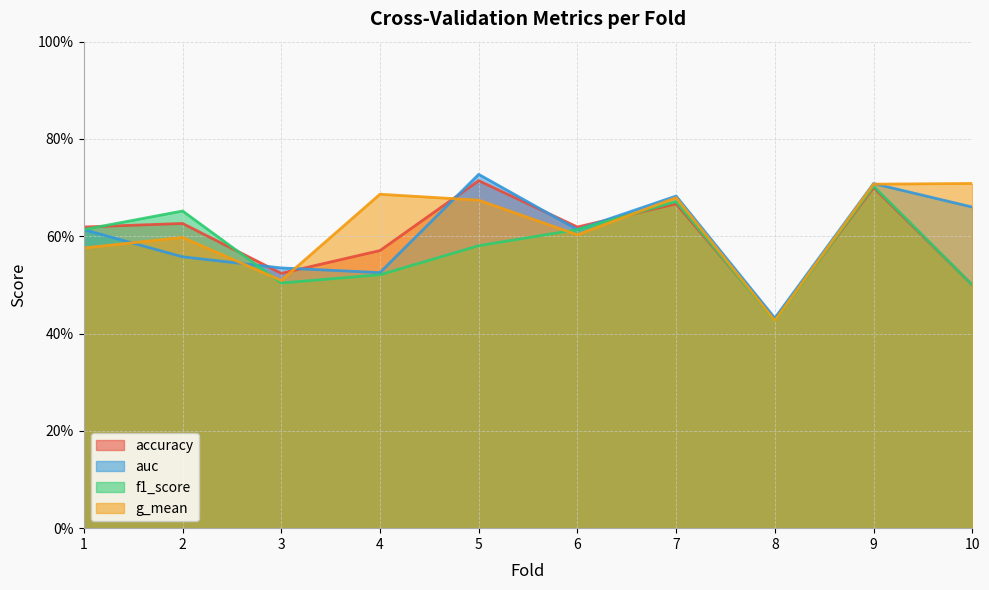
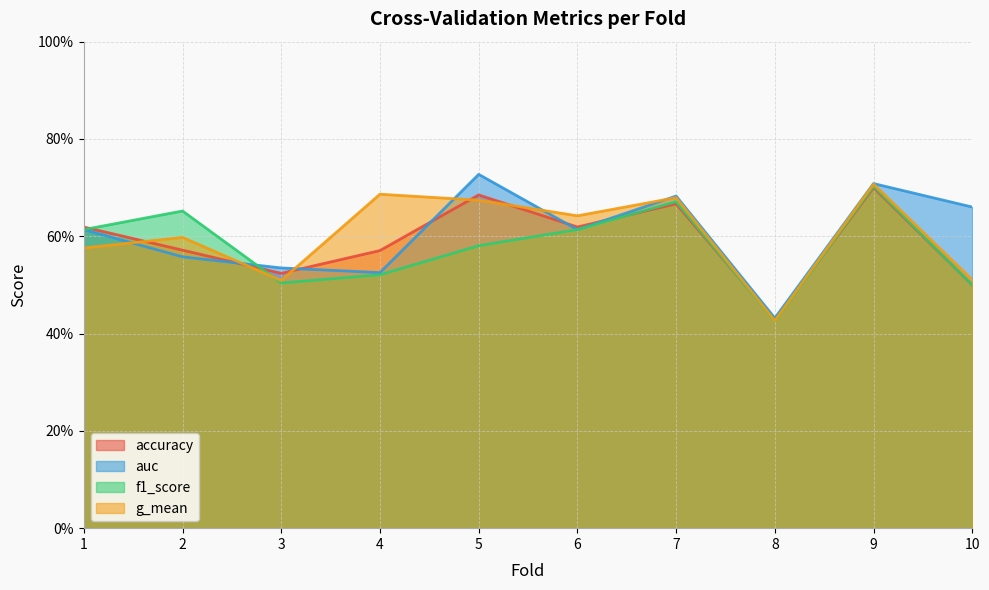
accuracy, 2: 63% -> 57%
accuracy, 5: 71% -> 68%
g_mean, 6: 60% -> 64%
g_mean, 10: 71% -> 51%
